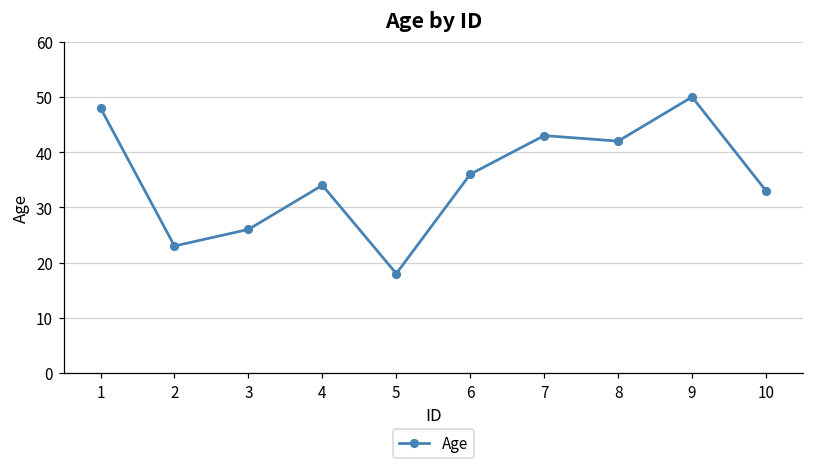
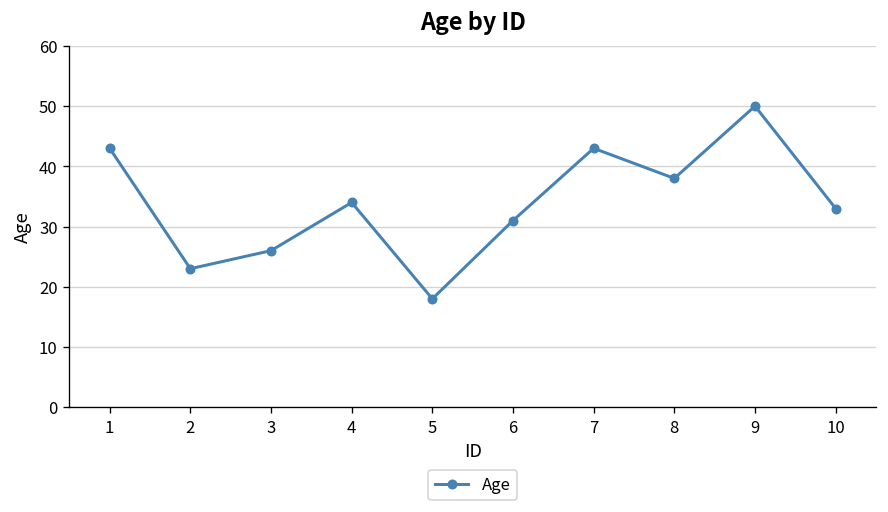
1: 48 -> 43
6: 36 -> 31
8: 42 -> 38
